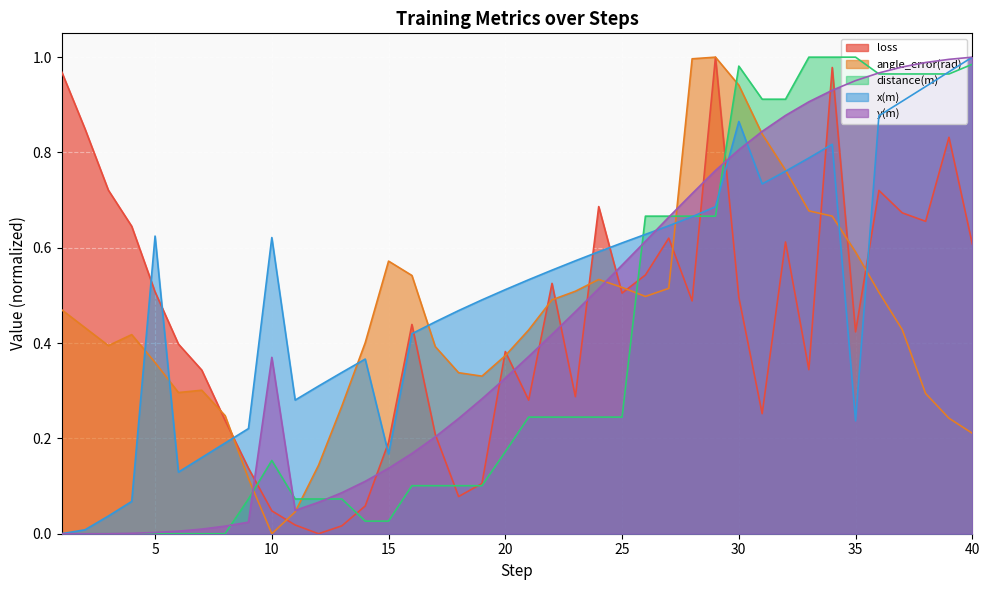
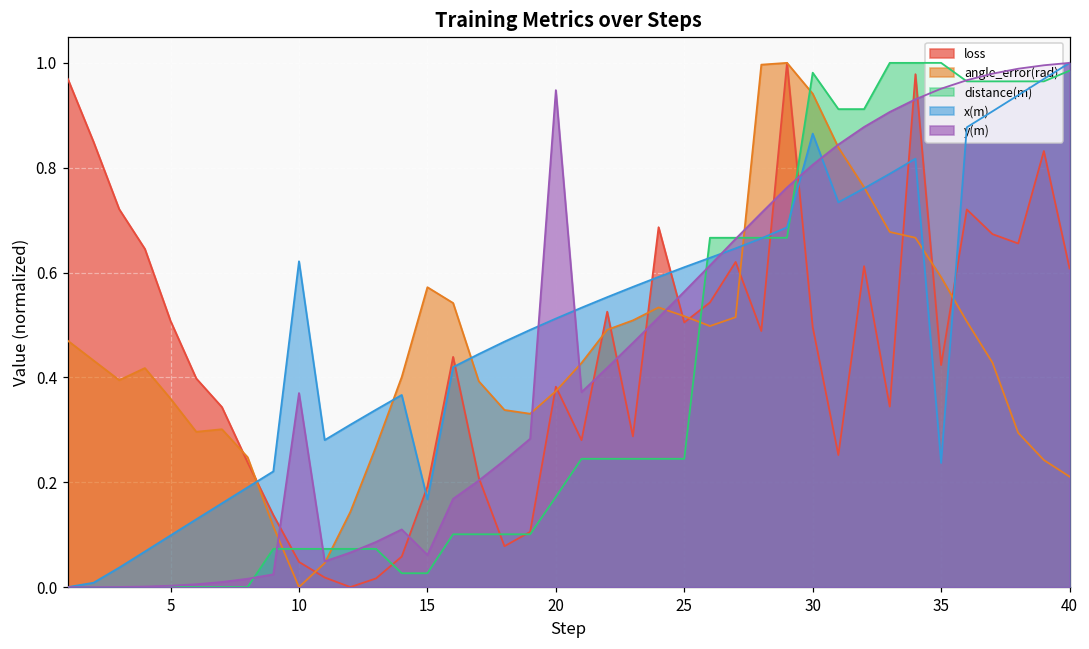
x(m), 5: 0.62 -> 0.10
distance(m), 10: 0.15 -> 0.07
y(m), 15: 0.14 -> 0.06
y(m), 20: 0.33 -> 0.95
